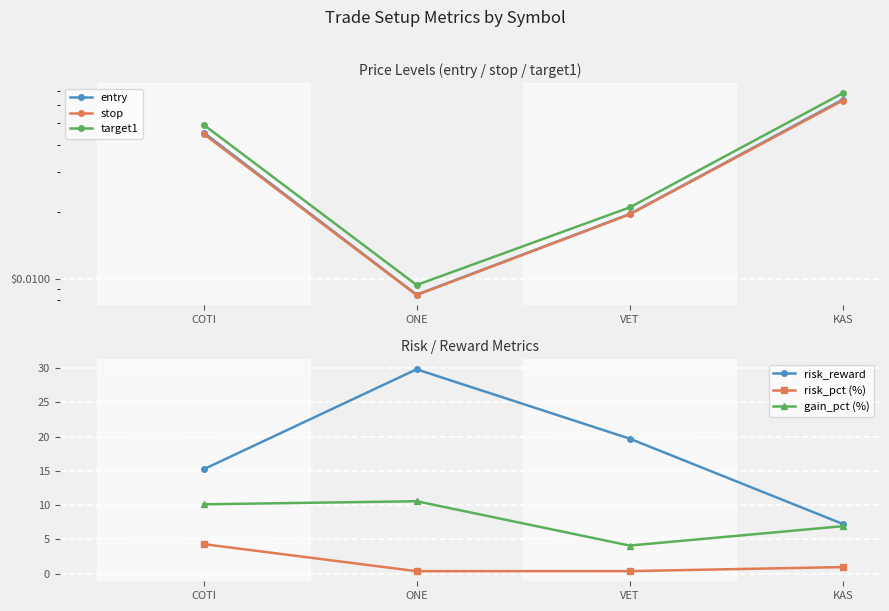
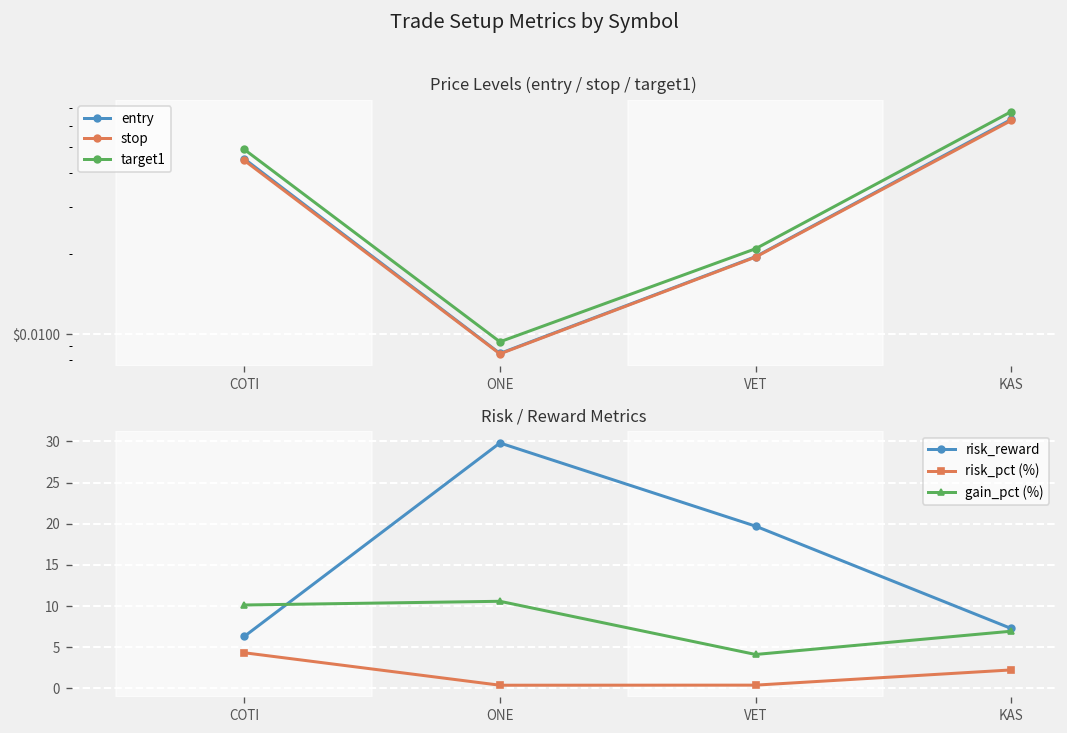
Risk / Reward Metrics, risk_reward, COTI: 15 -> 6
Risk / Reward Metrics, risk_pct (%), KAS: 1 -> 2
